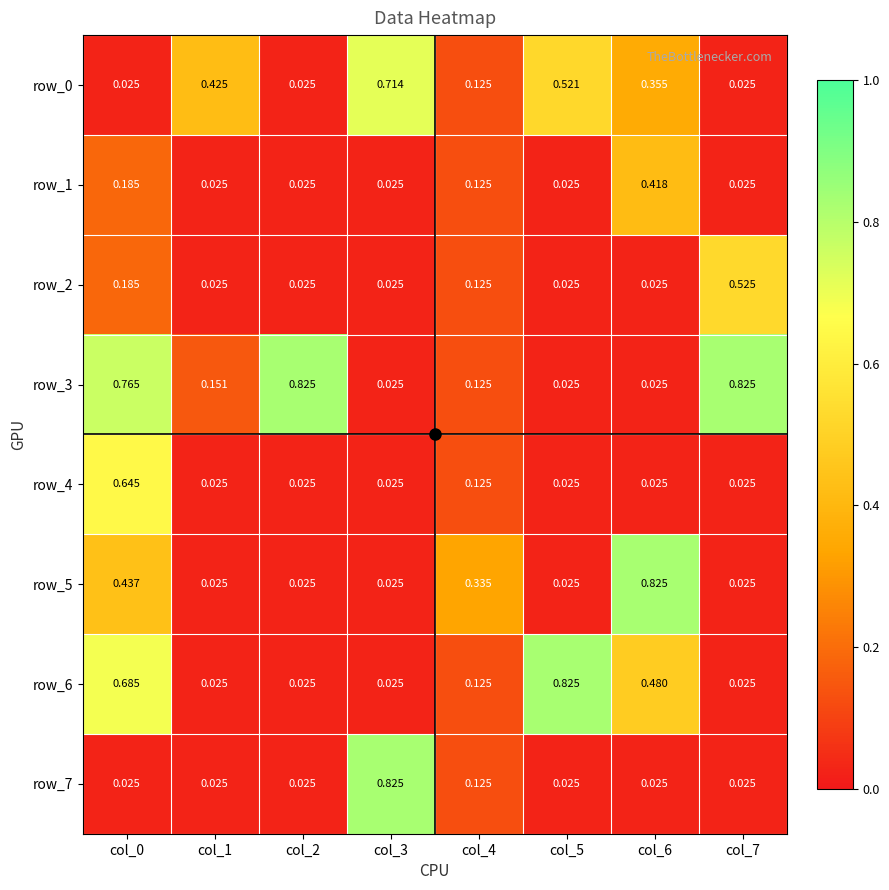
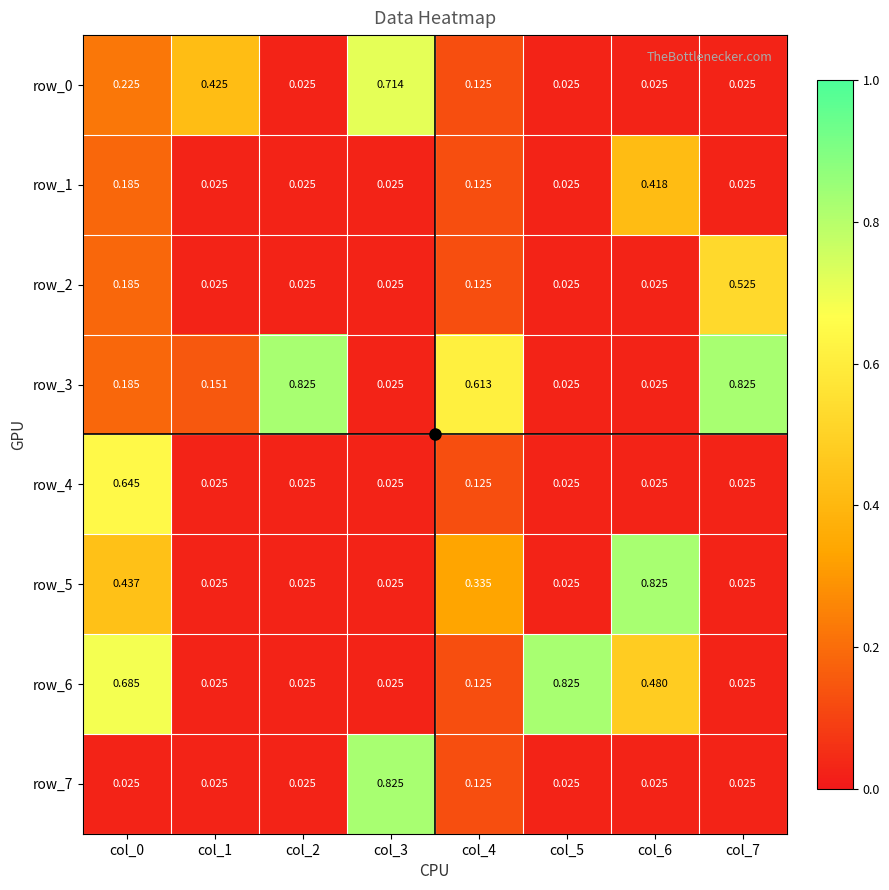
row_0, col_0: 0.025 -> 0.225
row_0, col_5: 0.521 -> 0.025
row_0, col_6: 0.355 -> 0.025
row_3, col_0: 0.765 -> 0.185
row_3, col_4: 0.125 -> 0.613
